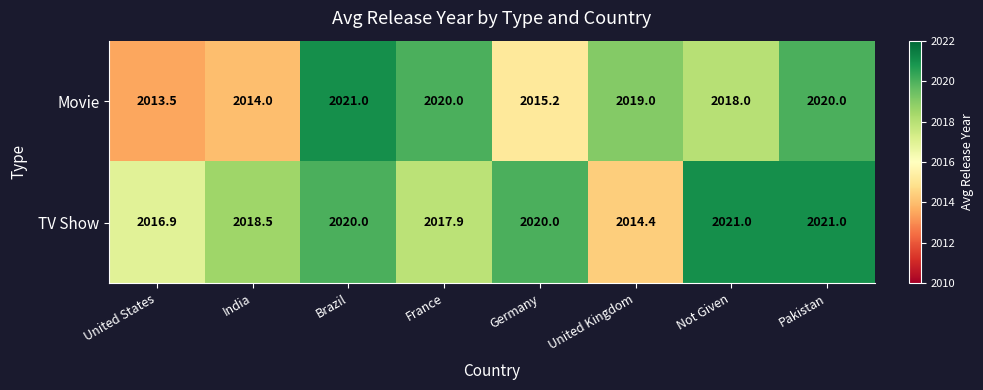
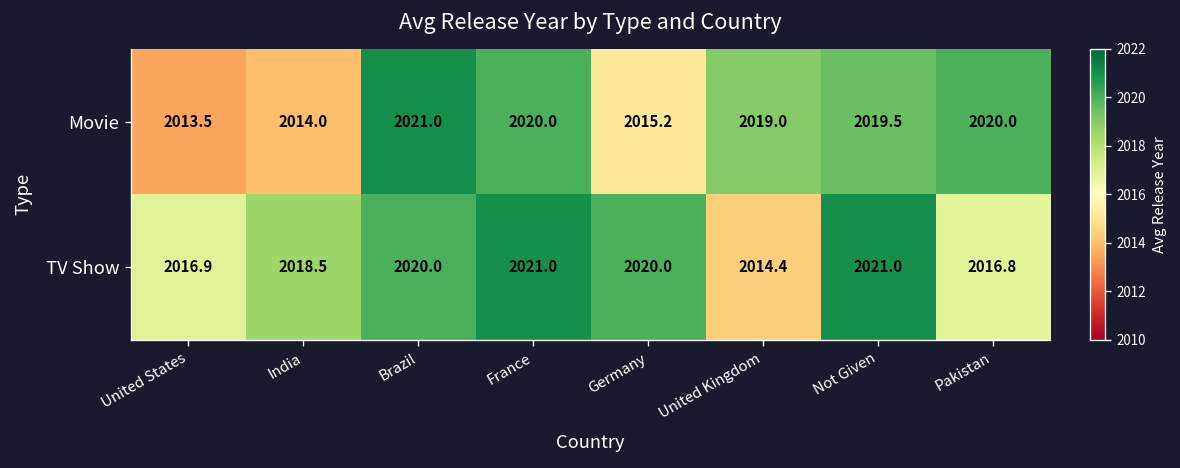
Movie, Not Given: 2018.0 -> 2019.5
TV Show, France: 2017.9 -> 2021.0
TV Show, Pakistan: 2021.0 -> 2016.8
